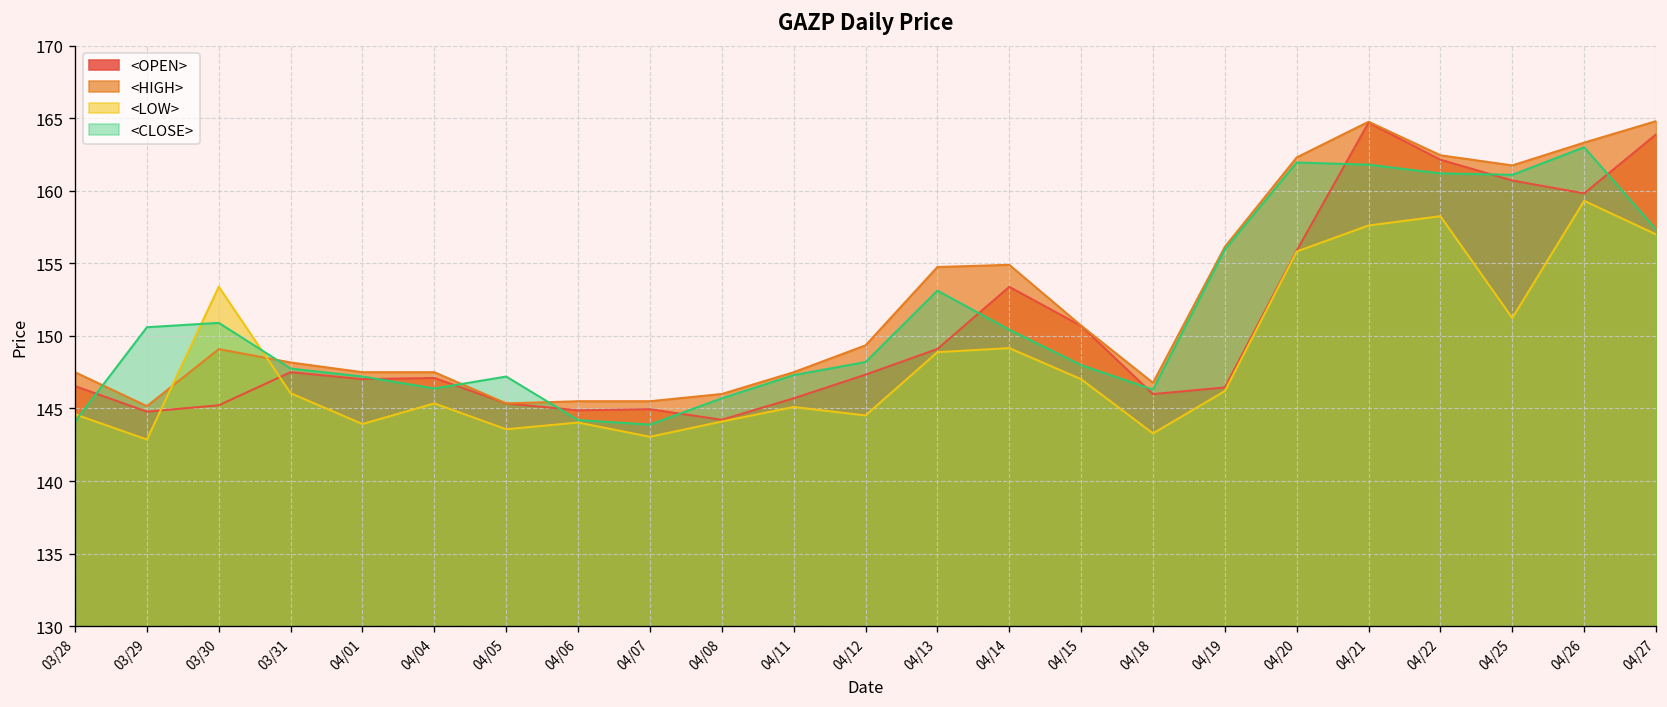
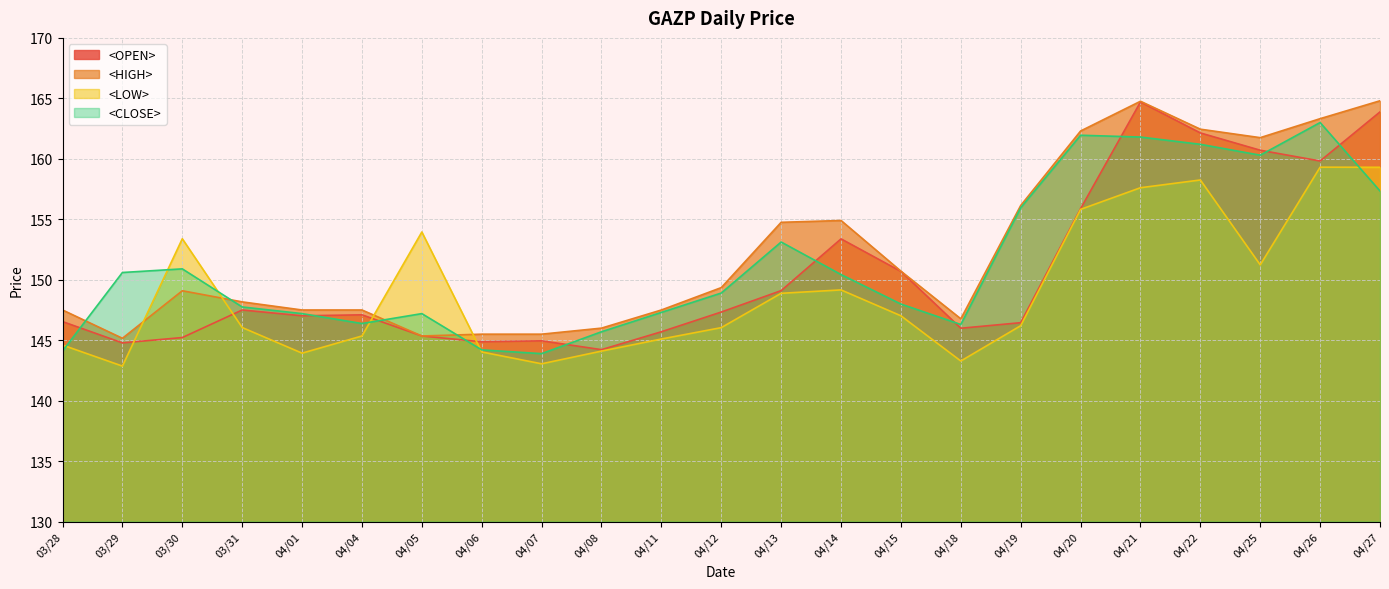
<LOW>, 04/05: 143.6 -> 154.0
<LOW>, 04/12: 144.5 -> 146.0
<CLOSE>, 04/12: 148.2 -> 148.9
<CLOSE>, 04/25: 161.1 -> 160.3
<LOW>, 04/27: 157.0 -> 159.3
